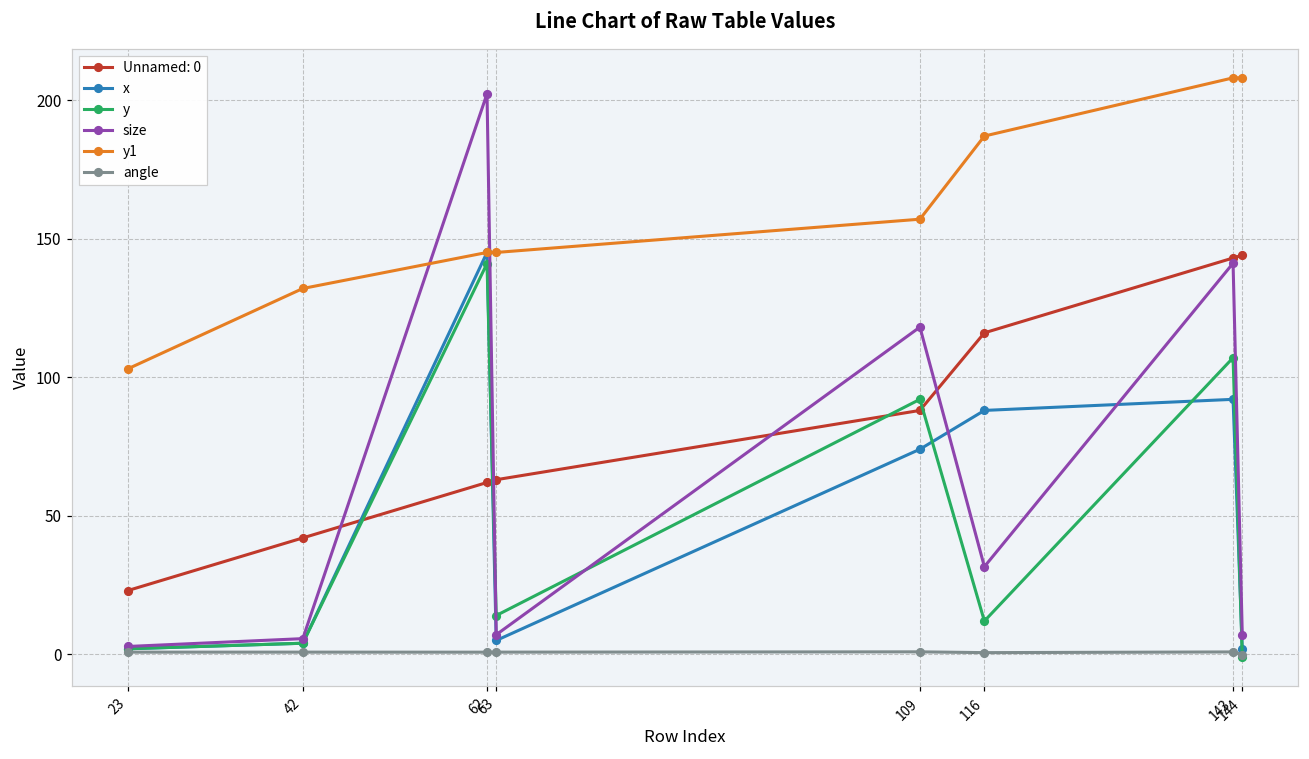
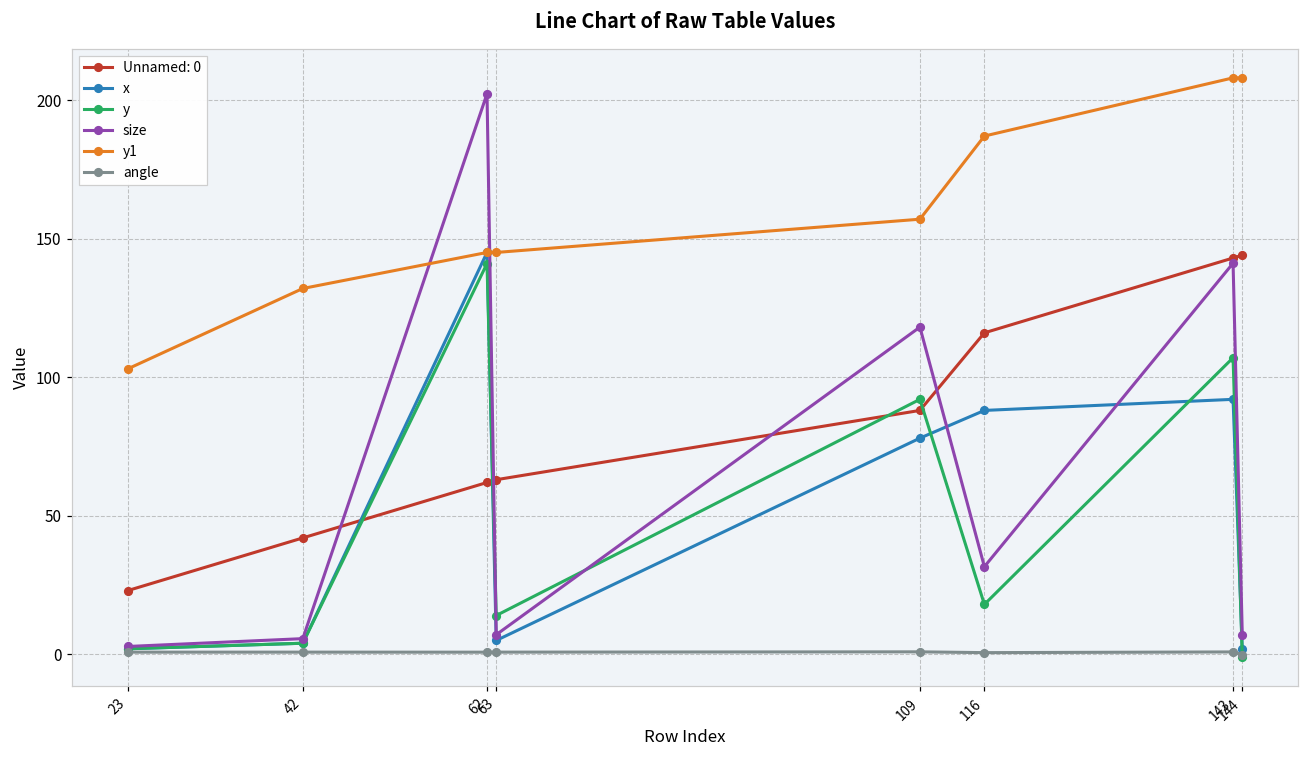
x, 109: 74 -> 78
y, 116: 12 -> 18
